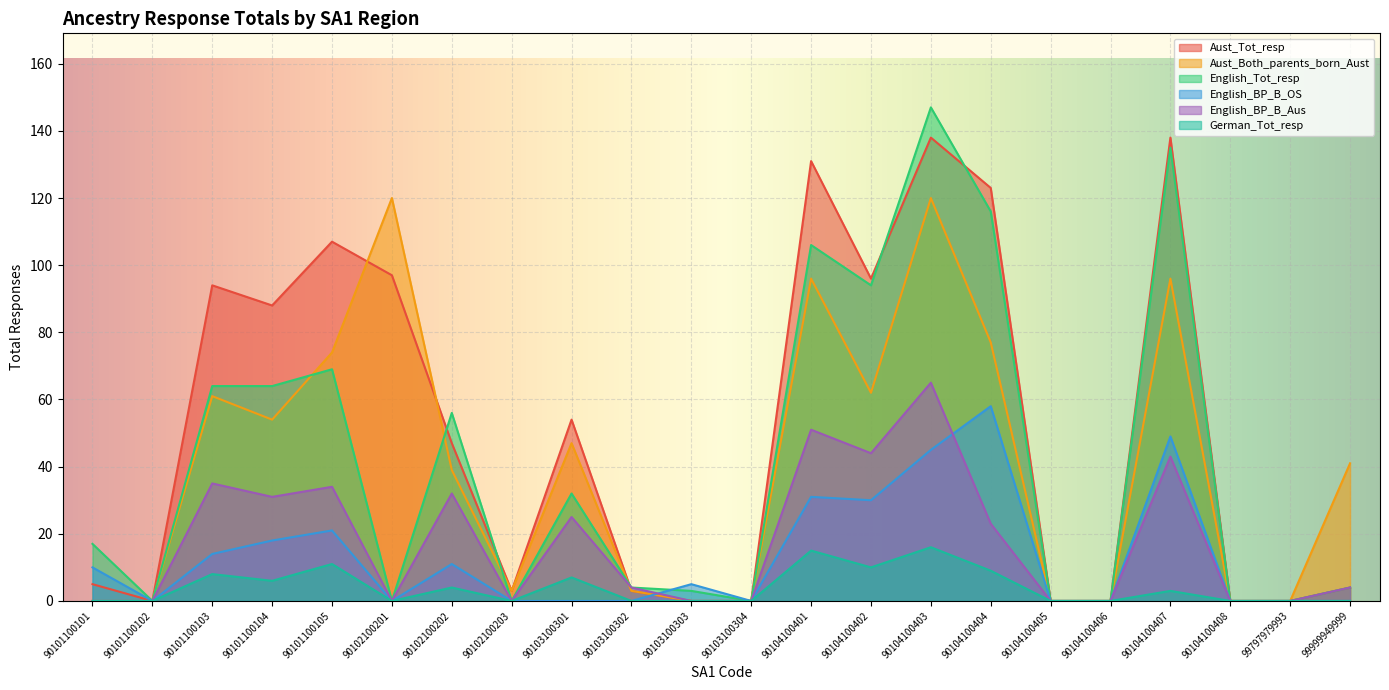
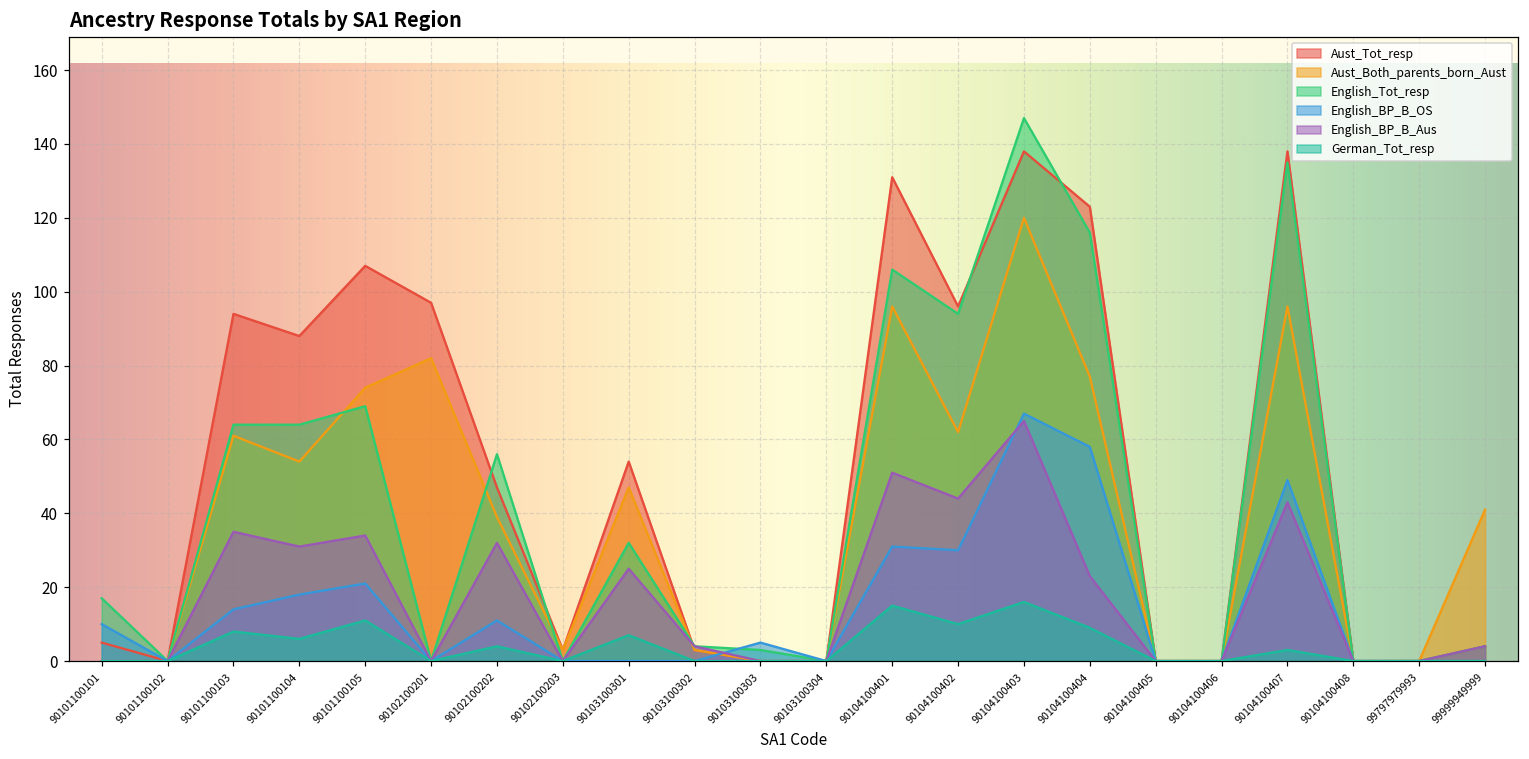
Aust_Both_parents_born_Aust, 90102100201: 120 -> 82
English_BP_B_OS, 90104100403: 45 -> 67
